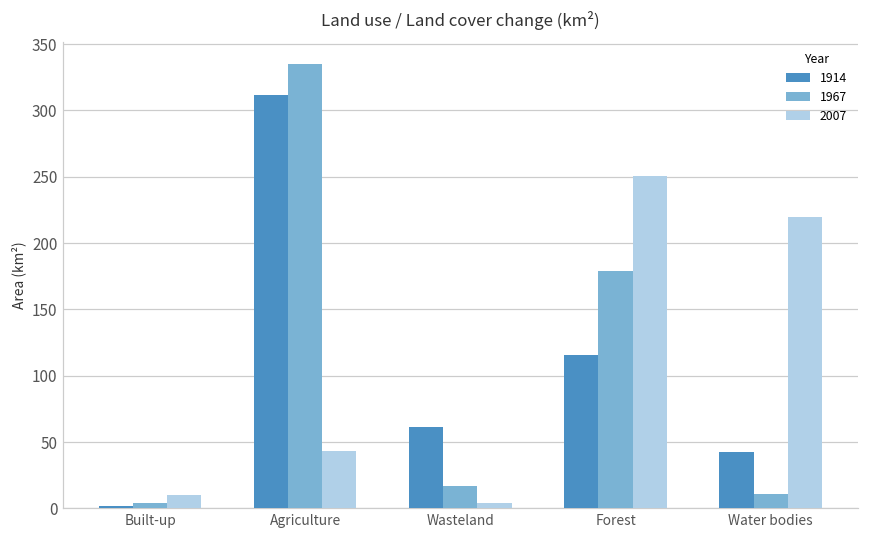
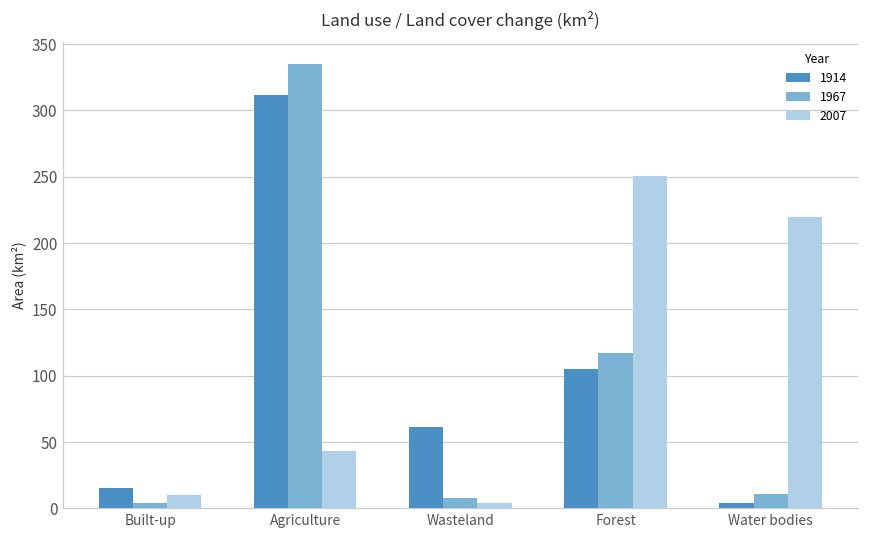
1914, Built-up: 2 -> 16
1967, Wasteland: 17 -> 8
1914, Forest: 116 -> 105
1967, Forest: 179 -> 117
1914, Water bodies: 43 -> 4
